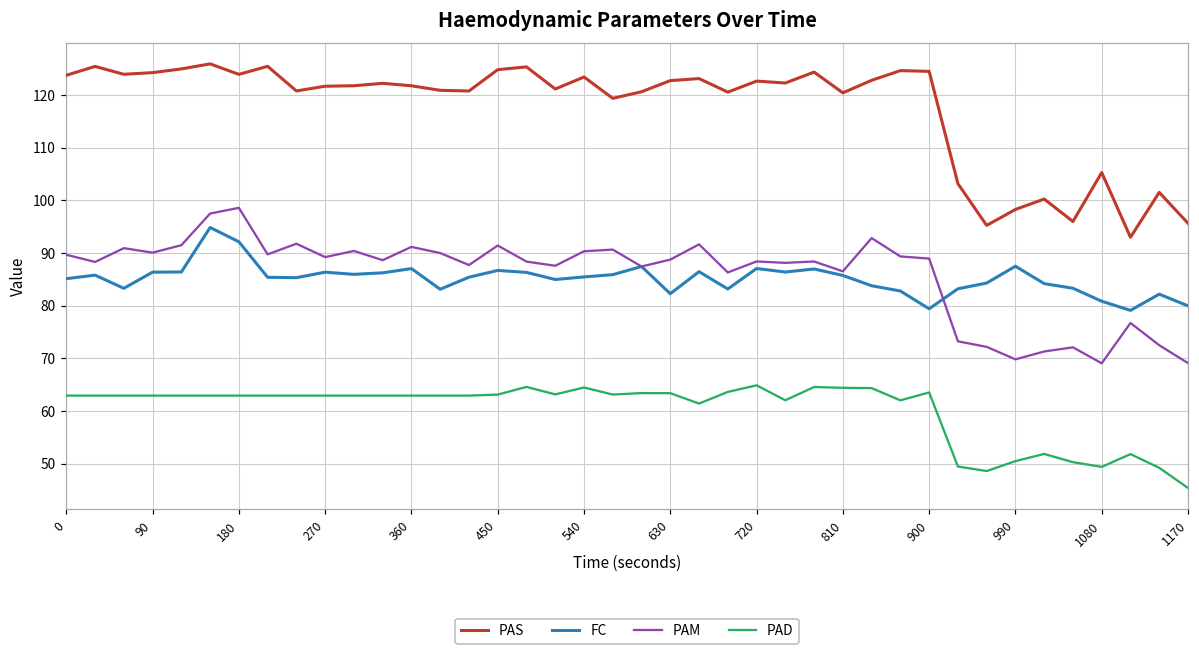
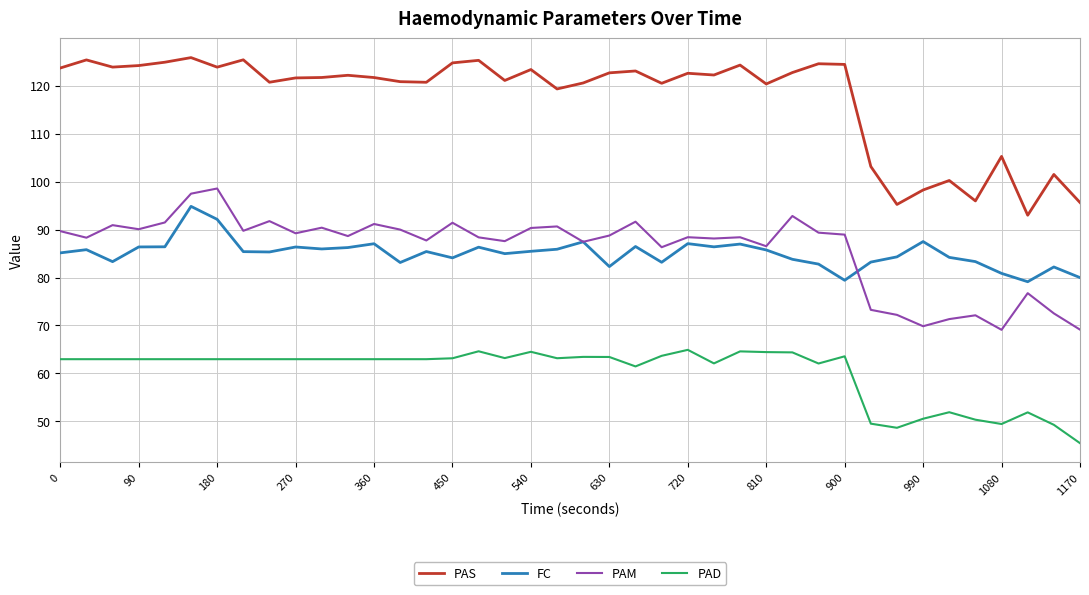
FC, 450: 87 -> 84
